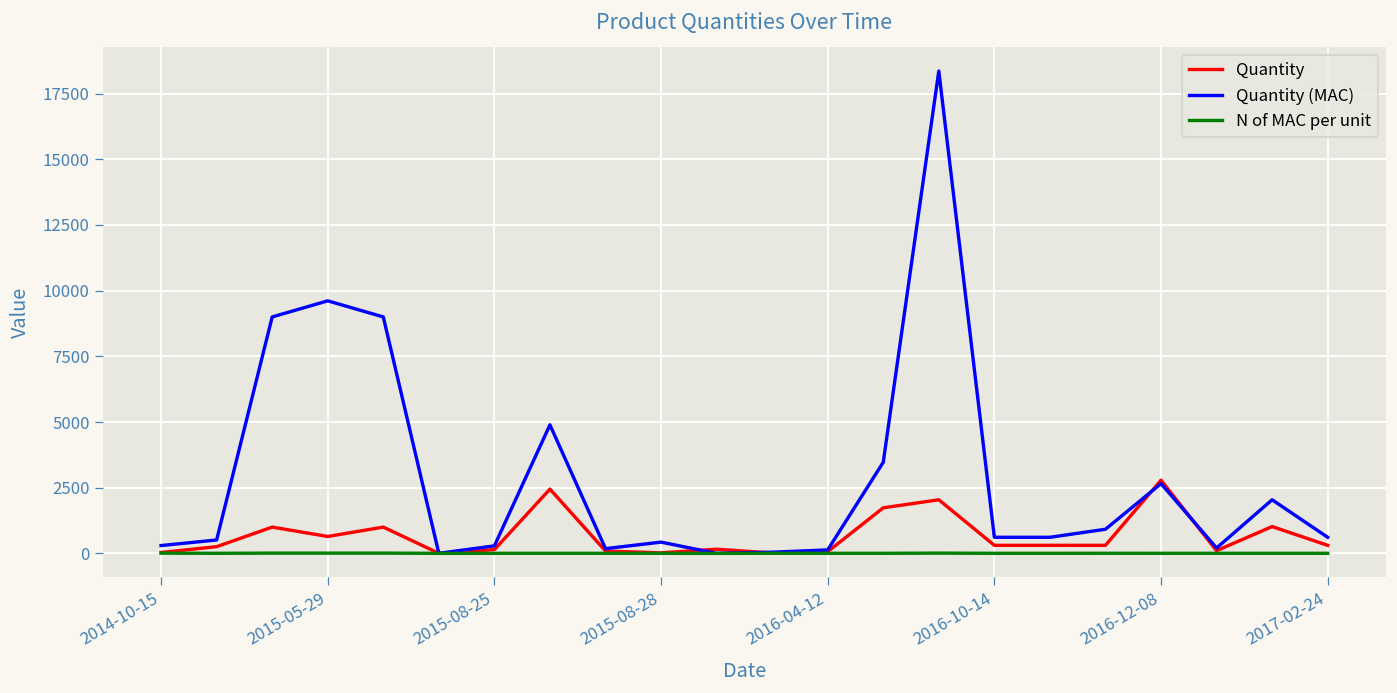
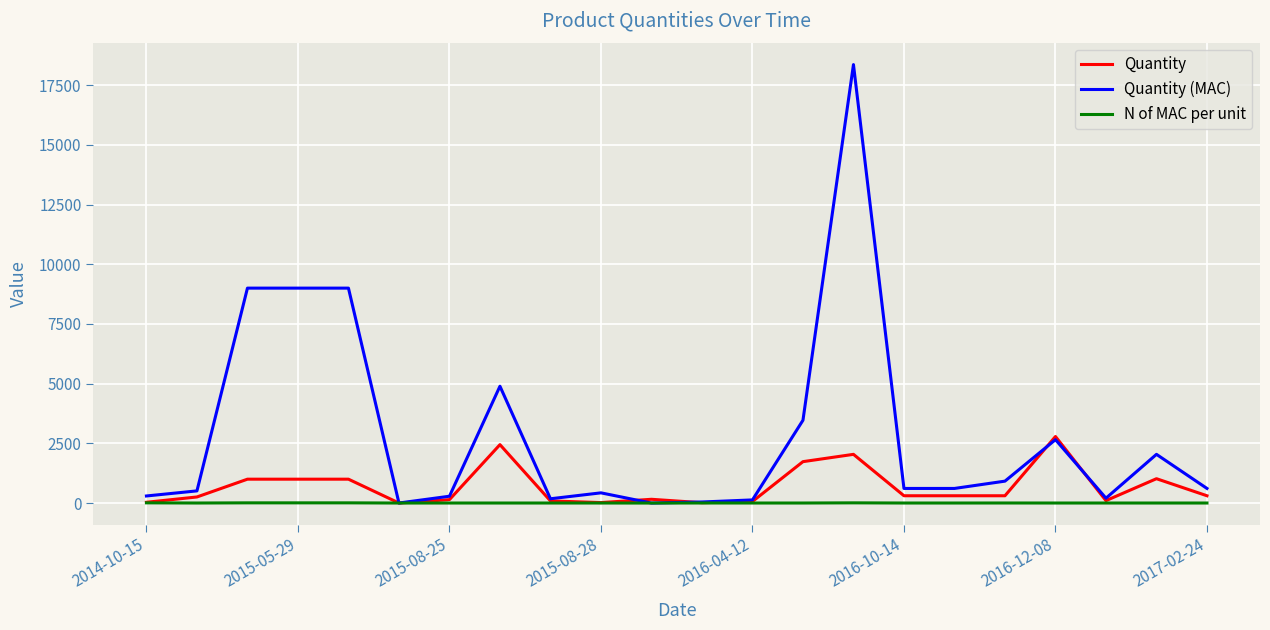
Quantity, 2015-05-29: 600 -> 1000
Quantity (MAC), 2015-05-29: 9600 -> 9000
